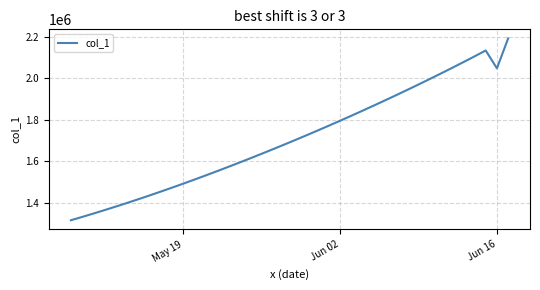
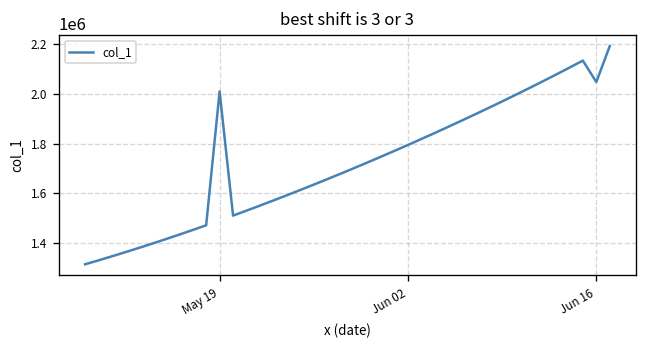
May 19: 1490000 -> 2010000
